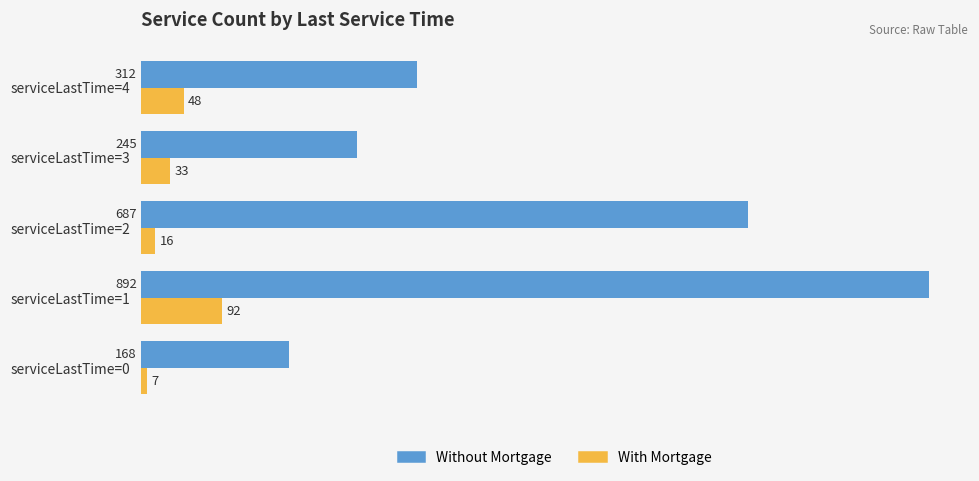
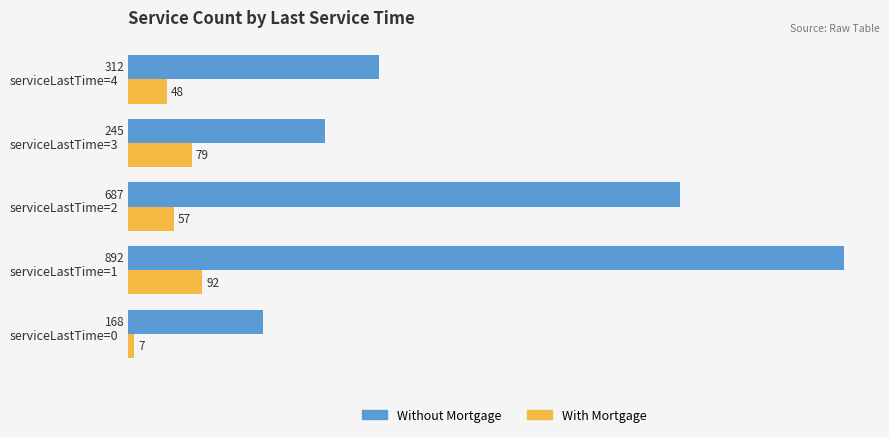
With Mortgage, serviceLastTime=3: 33 -> 79
With Mortgage, serviceLastTime=2: 16 -> 57
